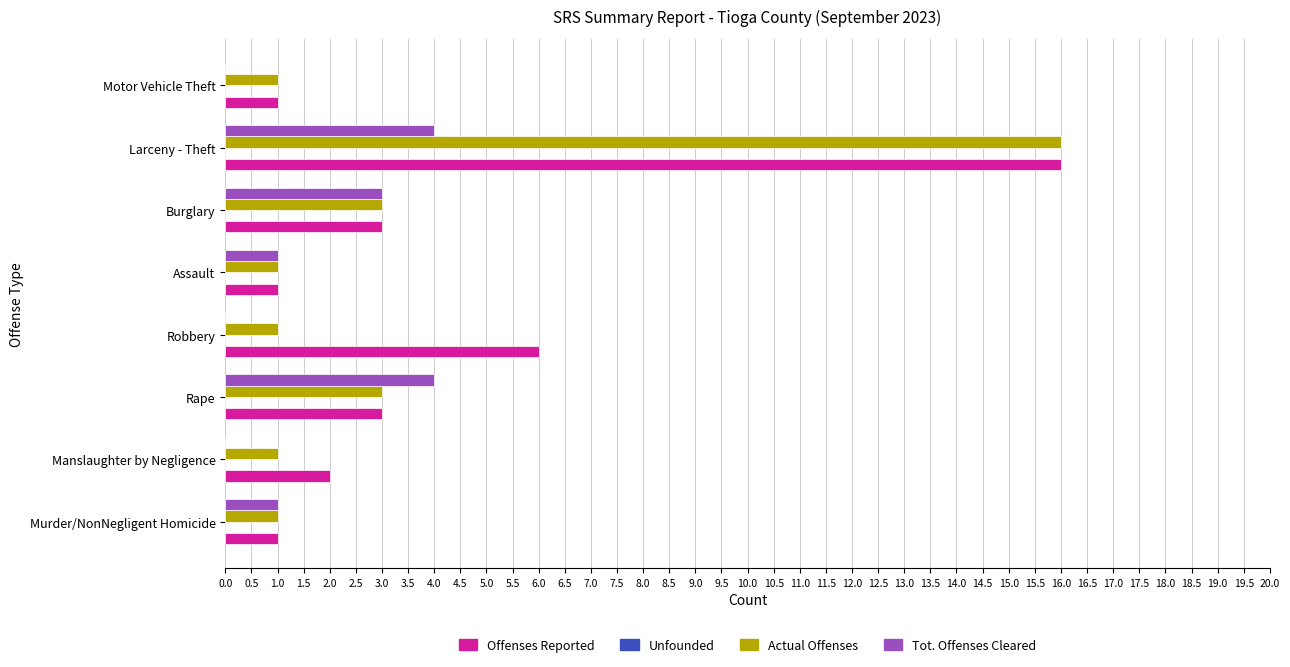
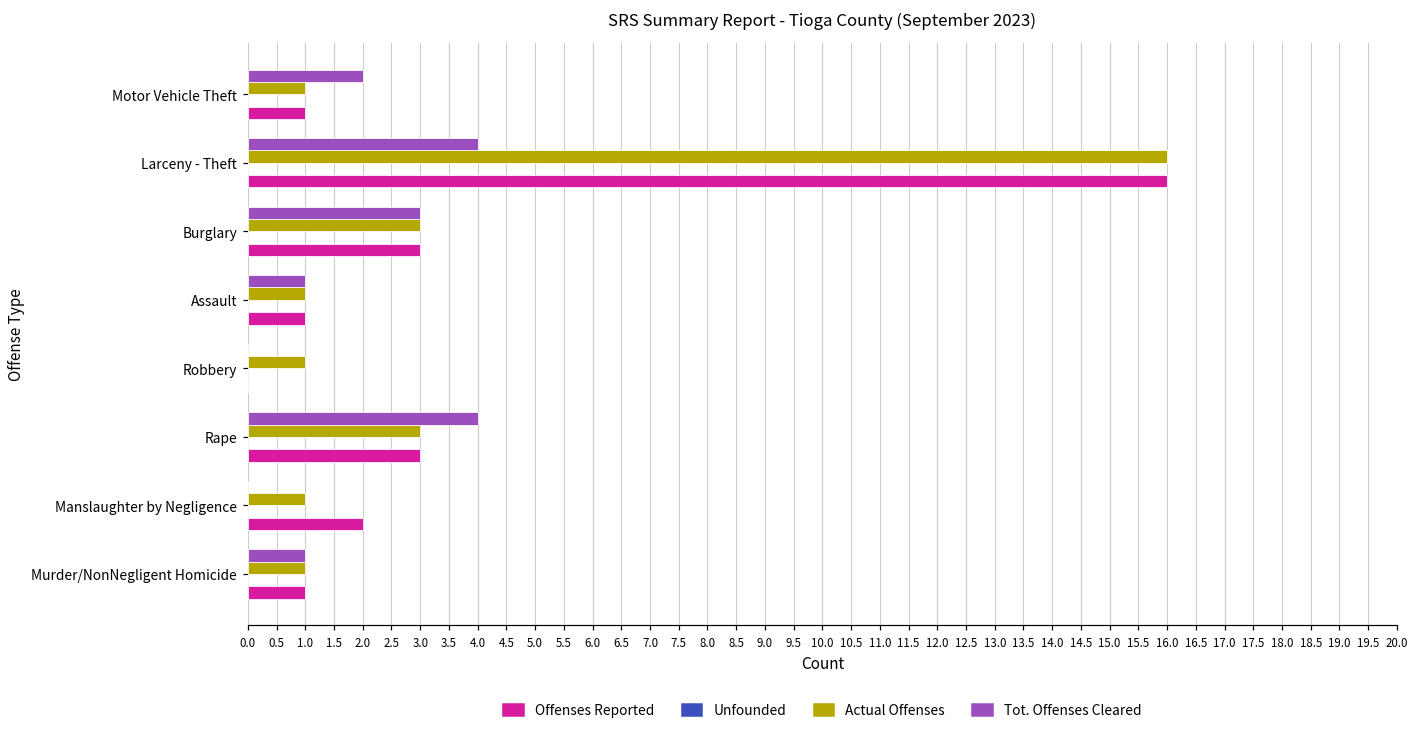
Tot. Offenses Cleared, Motor Vehicle Theft: 0 -> 2
Offenses Reported, Robbery: 6 -> 0
